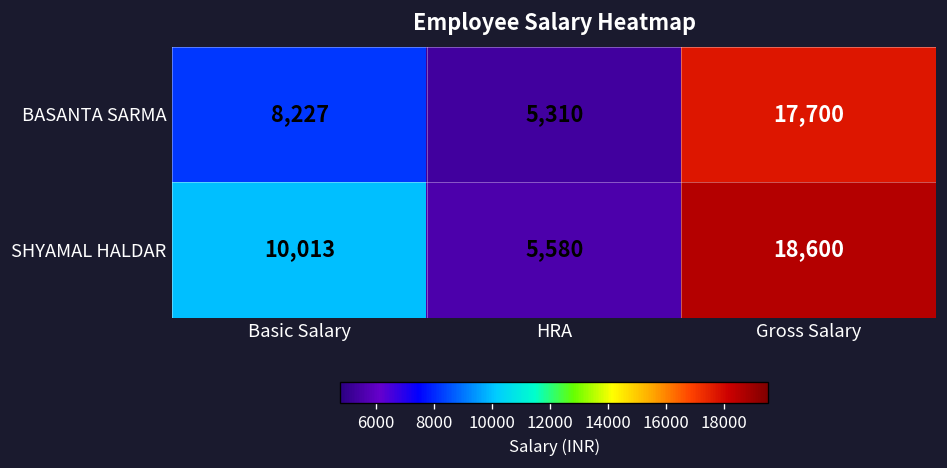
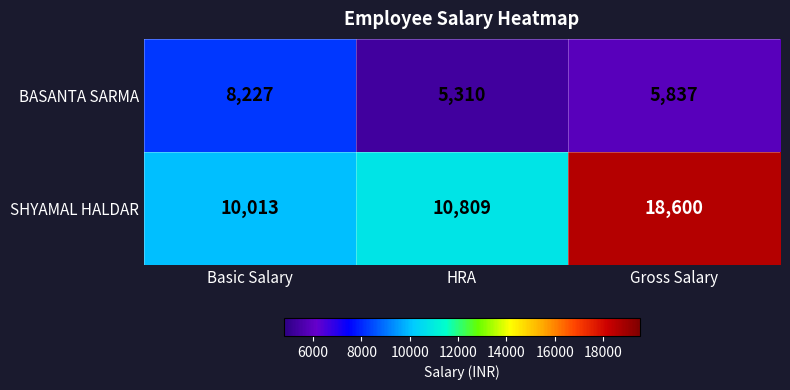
BASANTA SARMA, Gross Salary: 17,700 -> 5,837
SHYAMAL HALDAR, HRA: 5,580 -> 10,809
